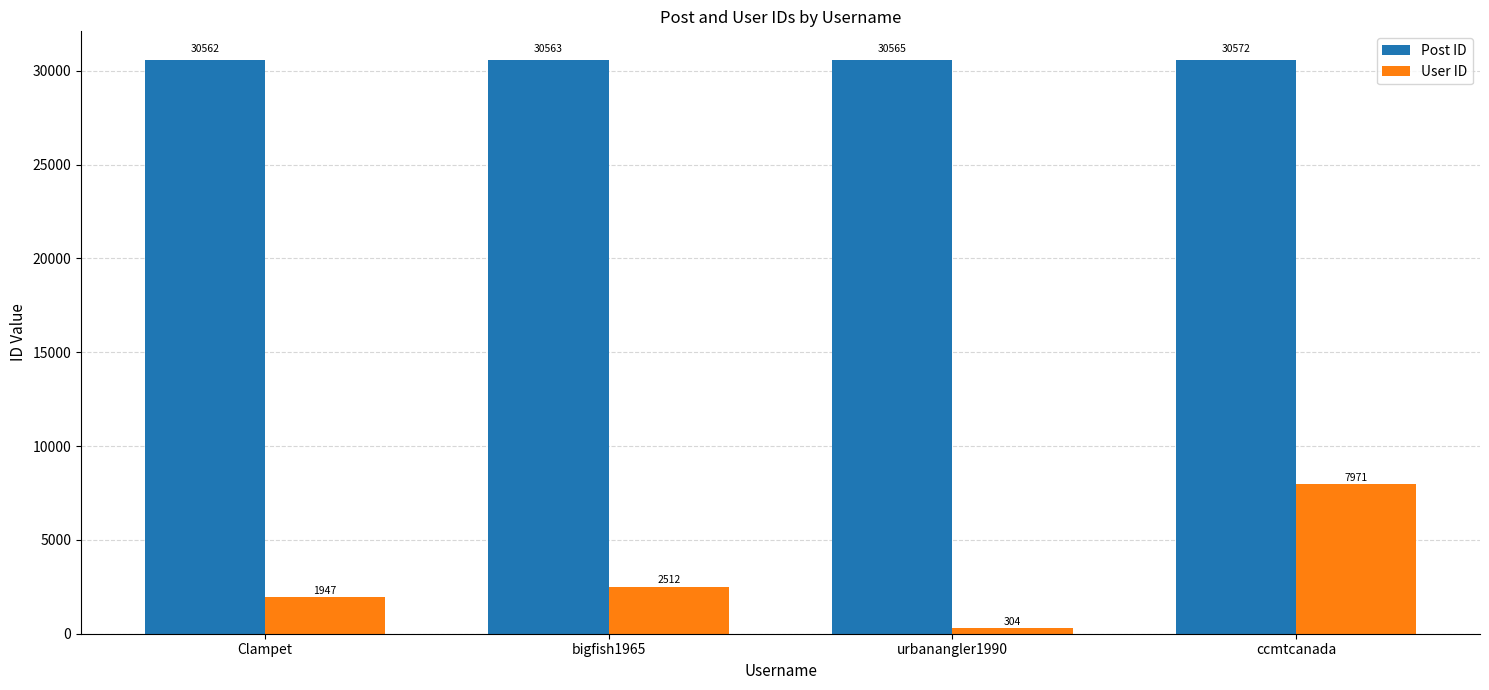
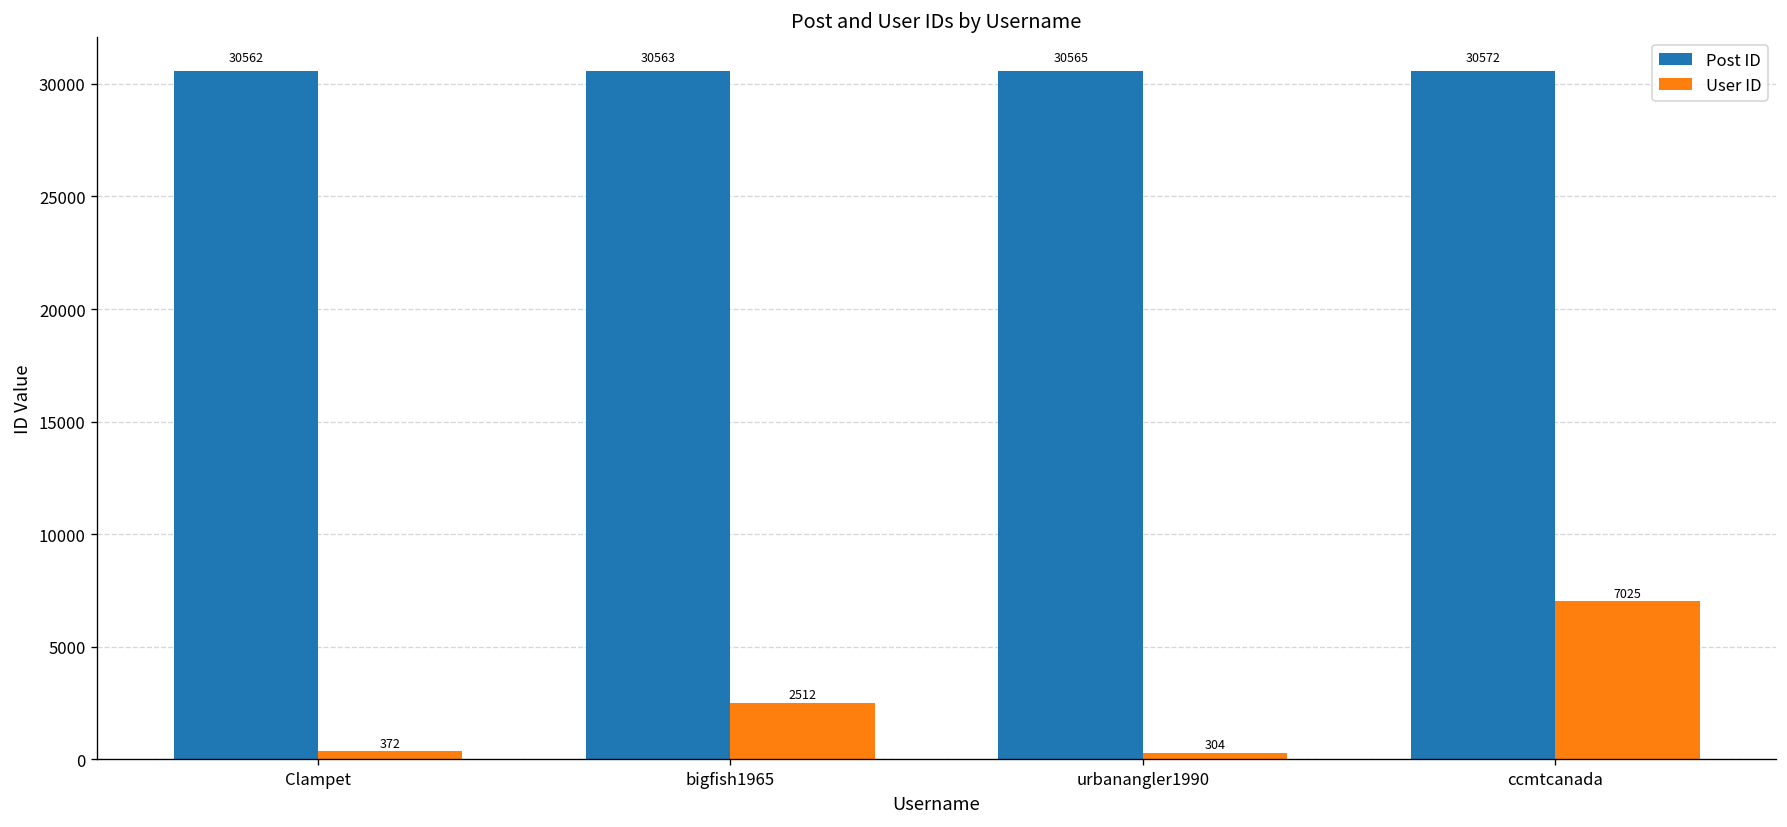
User ID, Clampet: 1947 -> 372
User ID, ccmtcanada: 7971 -> 7025
